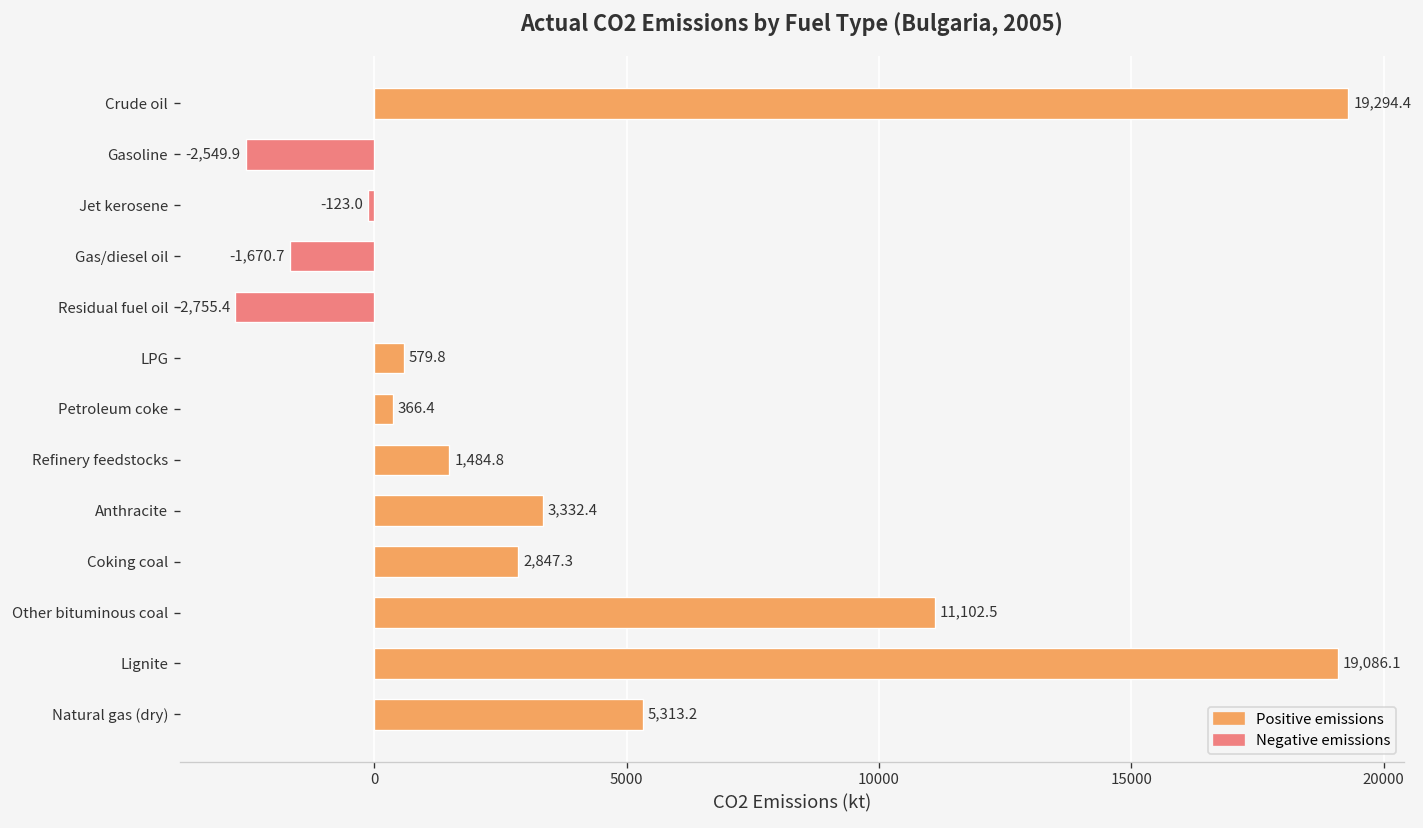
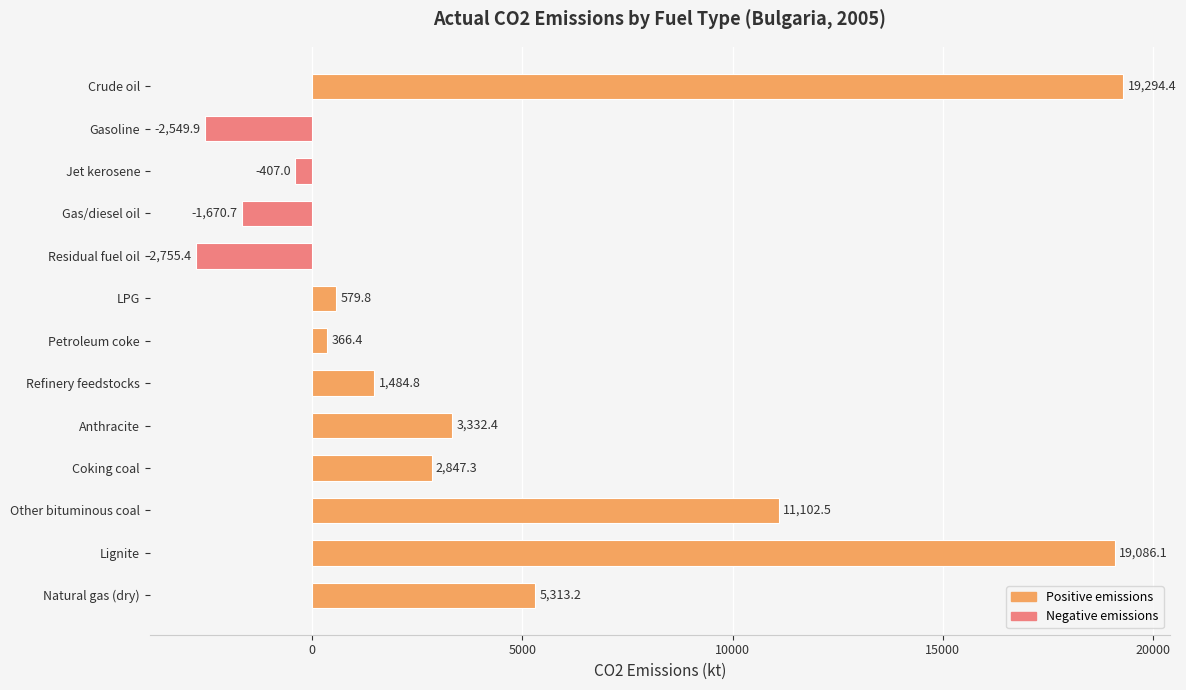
Jet kerosene: -123.0 -> -407.0
